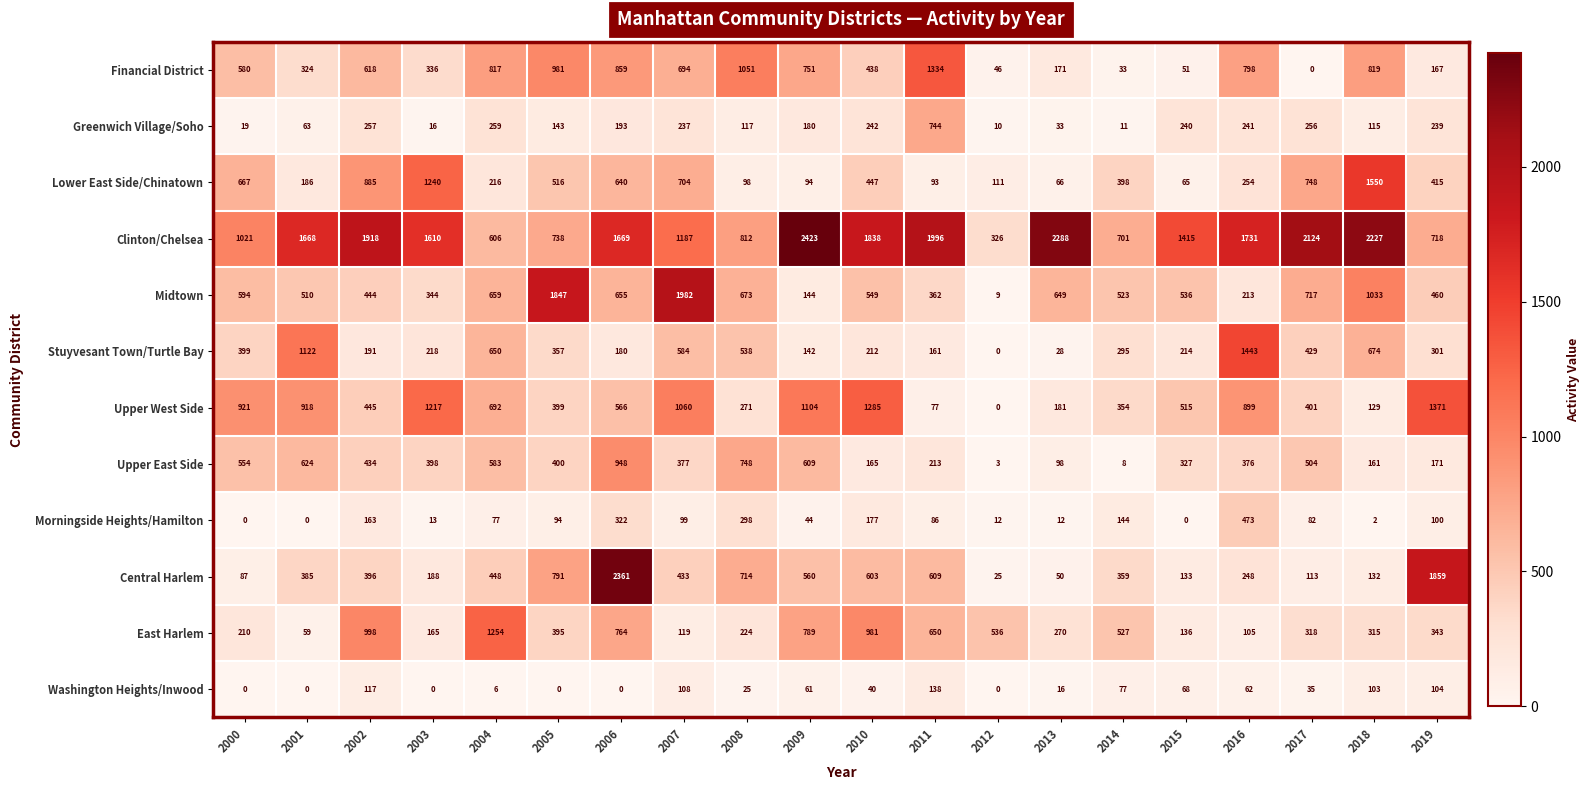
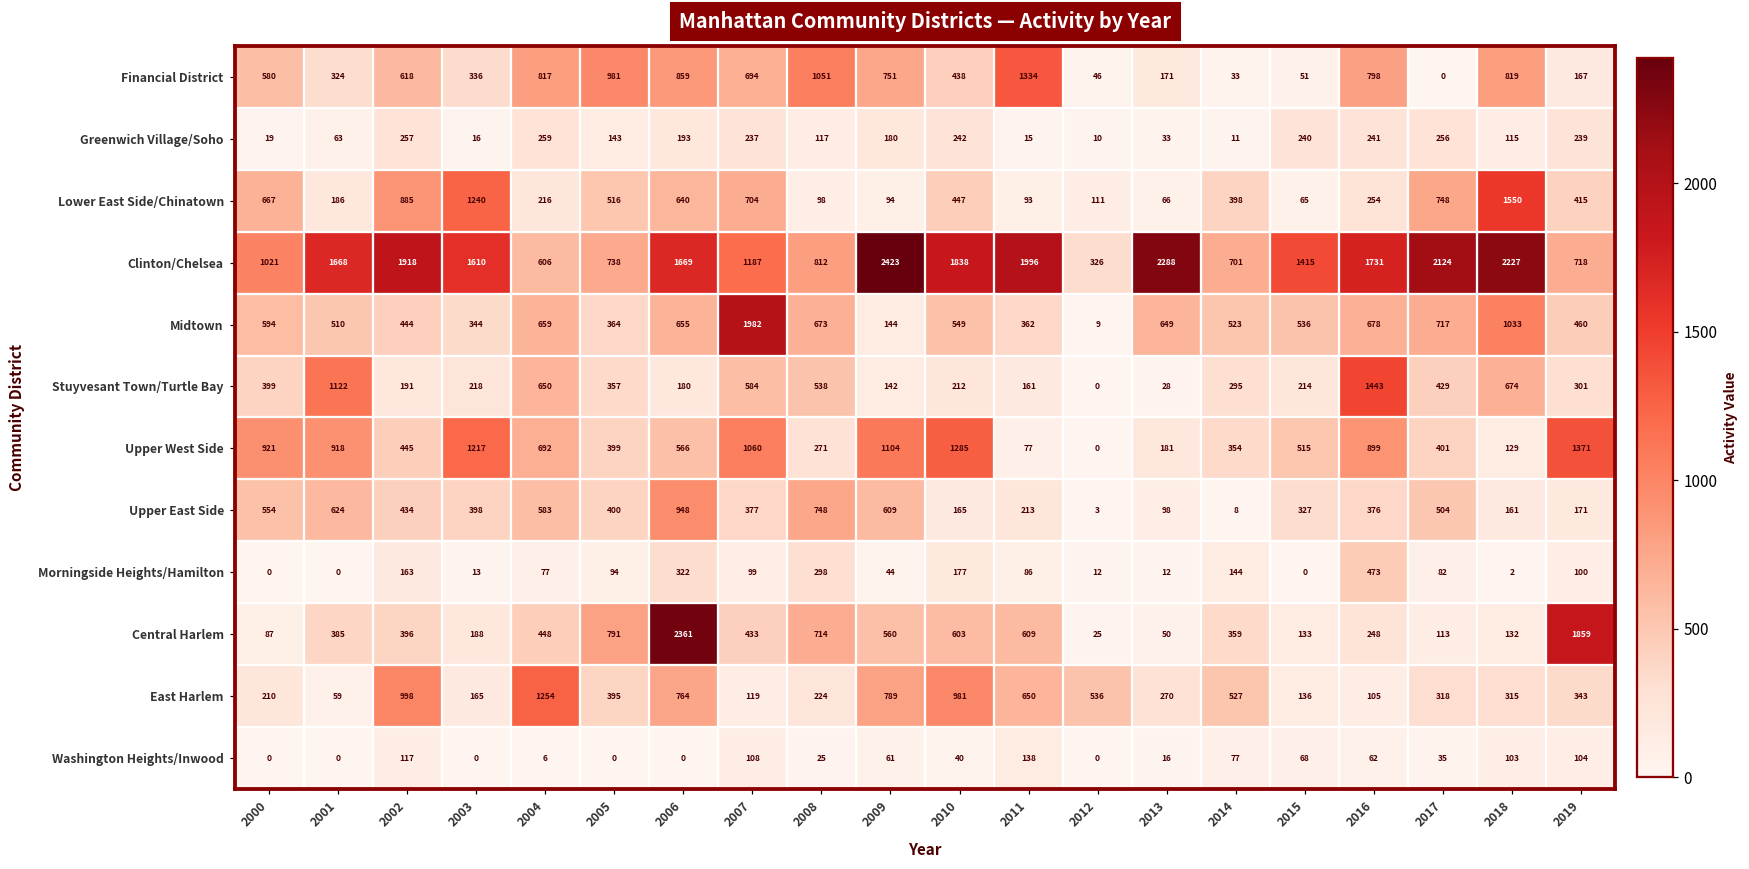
Greenwich Village/Soho, 2011: 744 -> 15
Midtown, 2005: 1847 -> 364
Midtown, 2016: 213 -> 678
